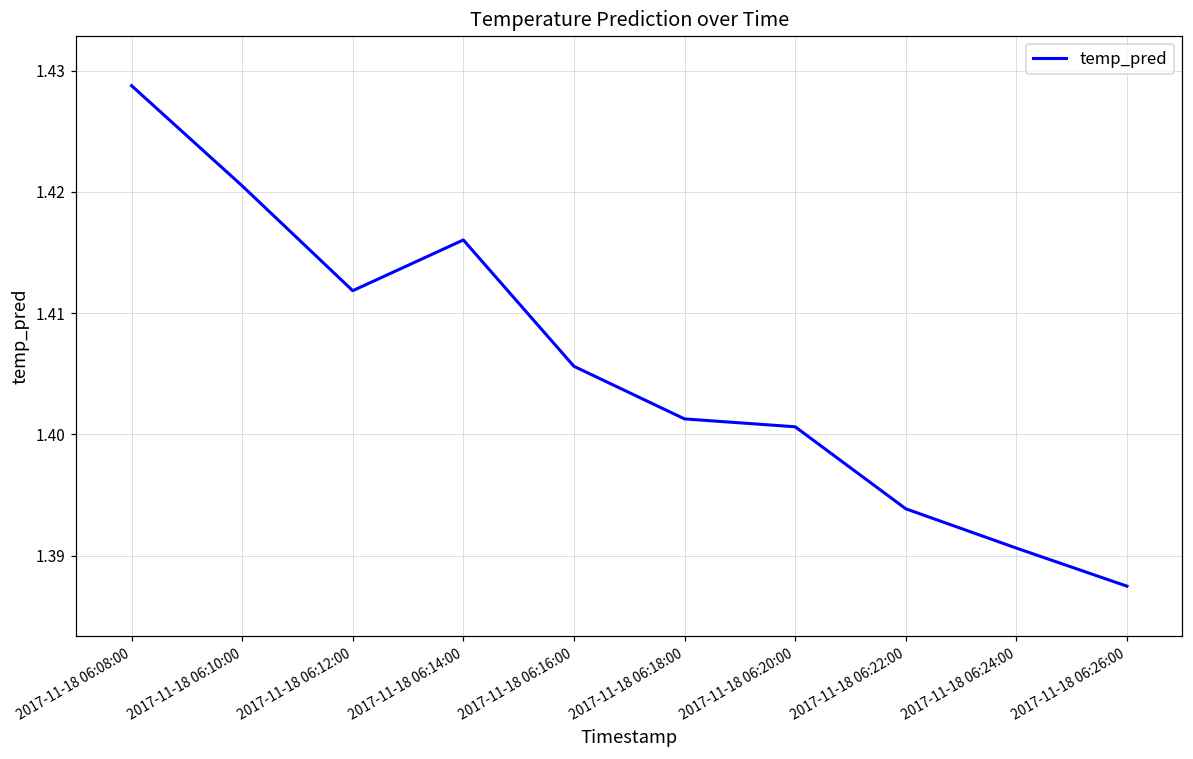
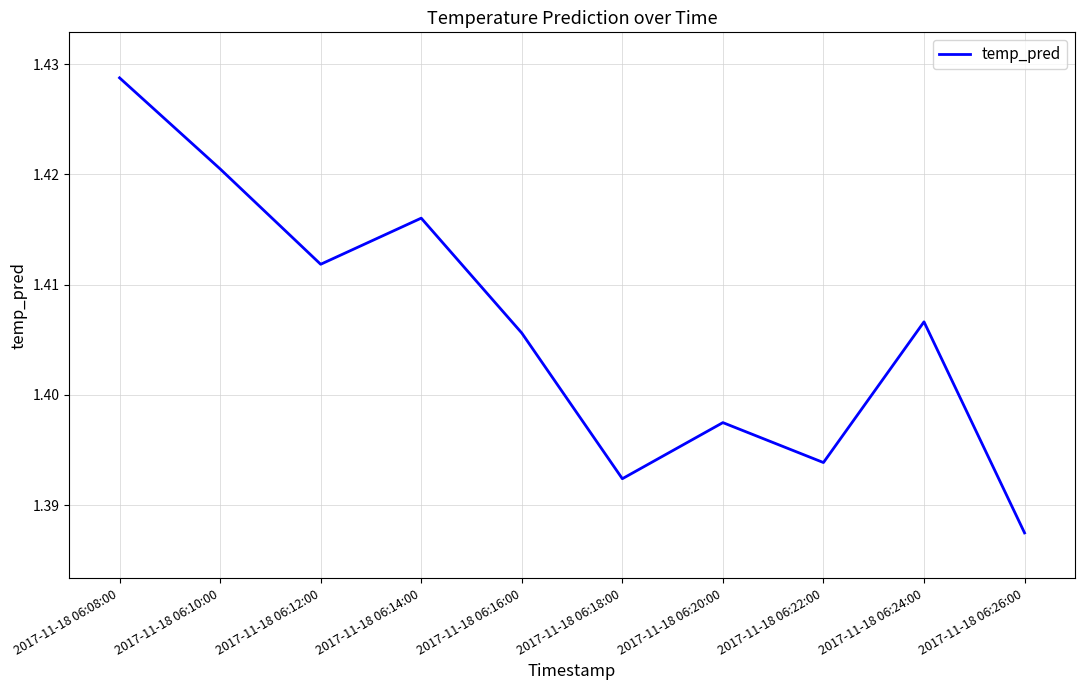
2017-11-18 06:18:00: 1.4013 -> 1.3924
2017-11-18 06:20:00: 1.4006 -> 1.3975
2017-11-18 06:24:00: 1.3906 -> 1.4066
